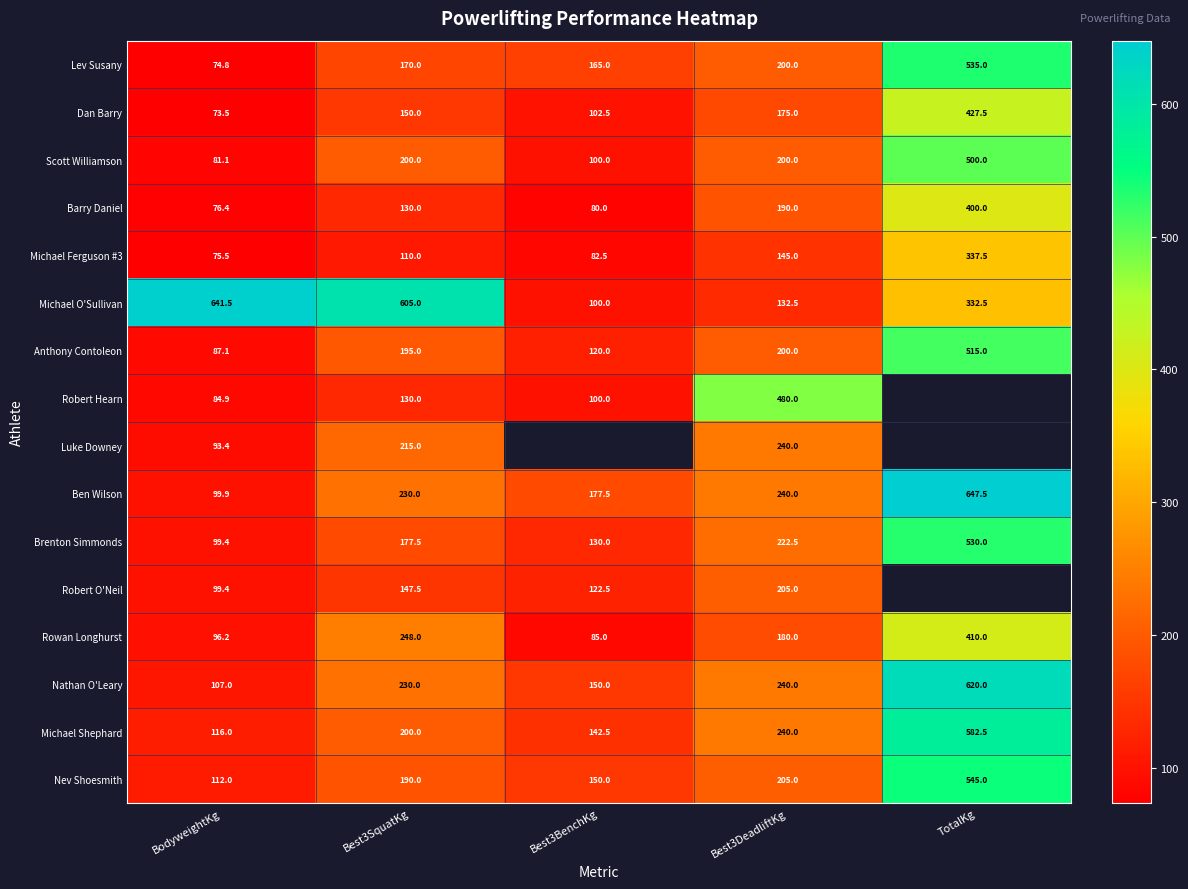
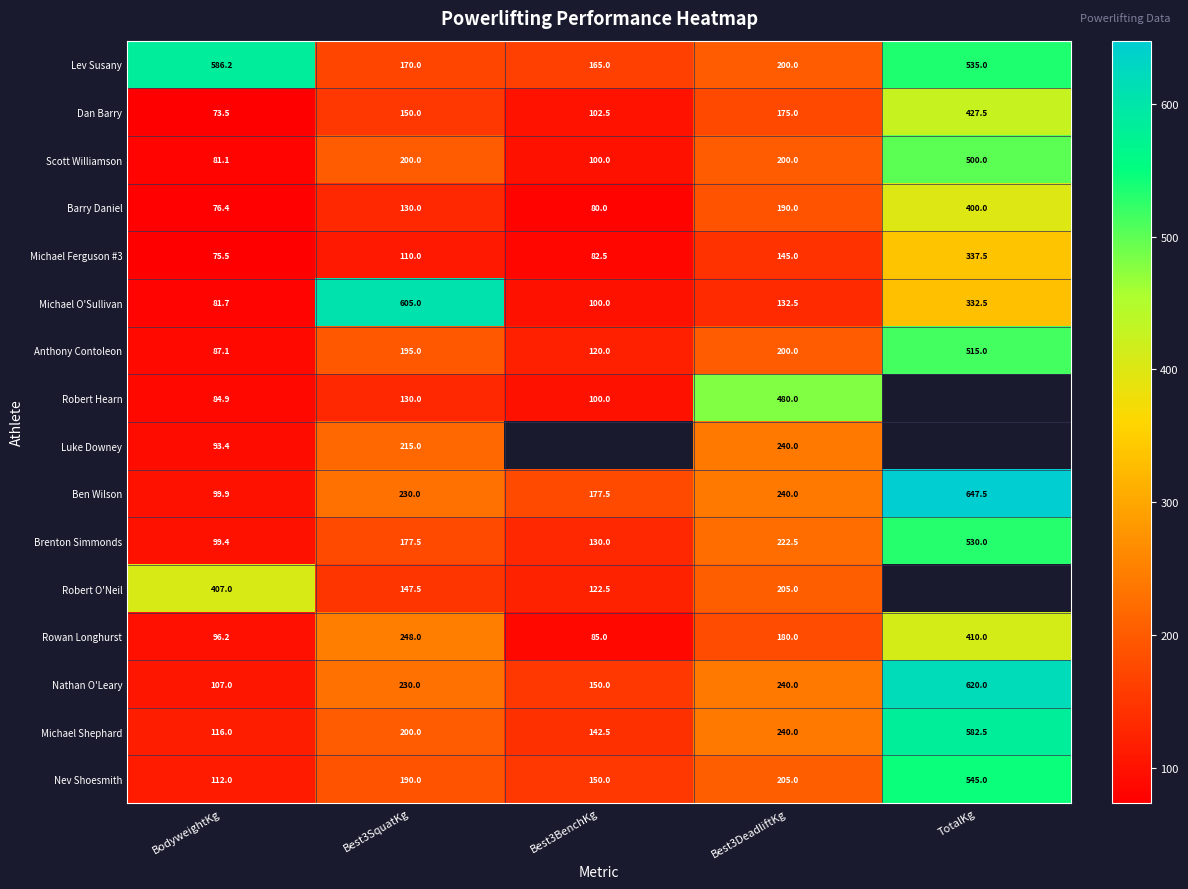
Lev Susany, BodyweightKg: 74.8 -> 586.2
Michael O'Sullivan, BodyweightKg: 641.5 -> 81.7
Robert O'Neil, BodyweightKg: 99.4 -> 407.0
